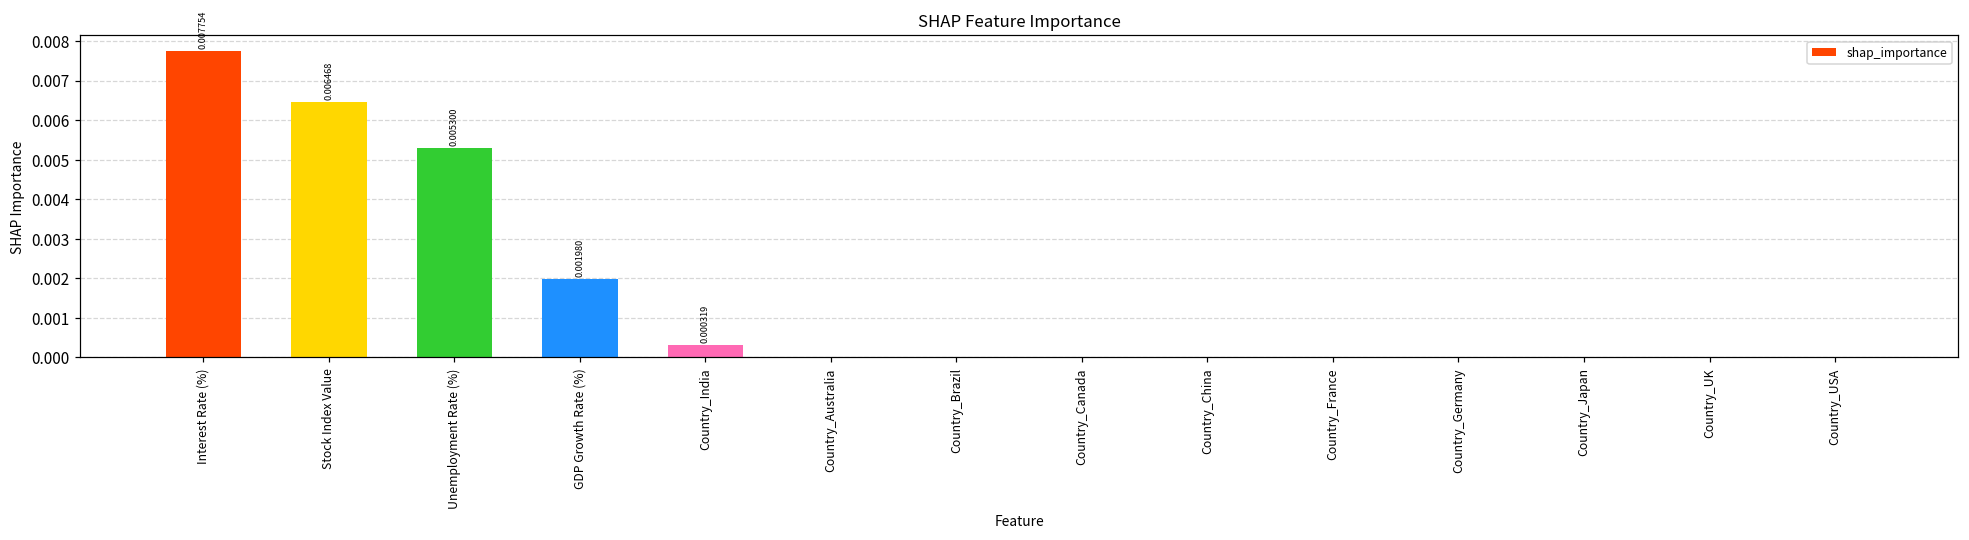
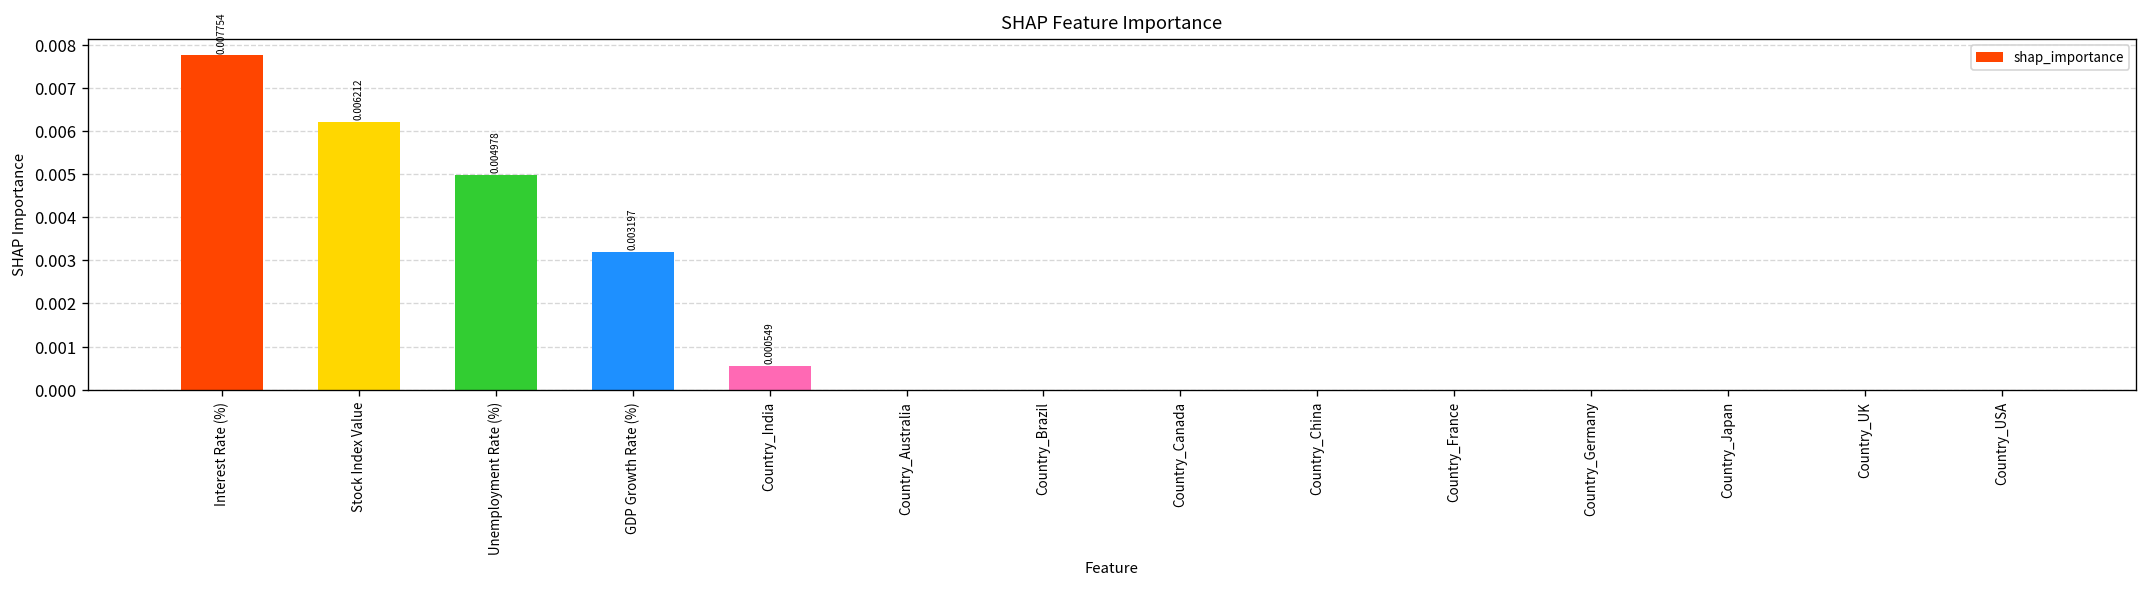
Stock Index Value: 0.006468 -> 0.006212
Unemployment Rate (%): 0.005300 -> 0.004978
GDP Growth Rate (%): 0.001980 -> 0.003197
Country_India: 0.000319 -> 0.000549
